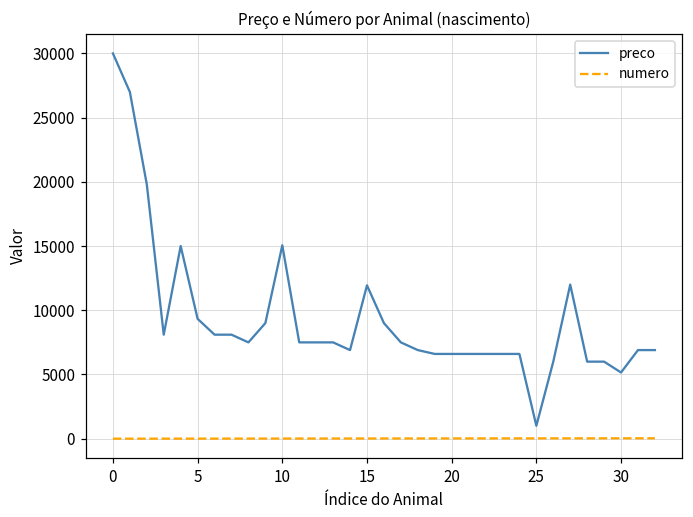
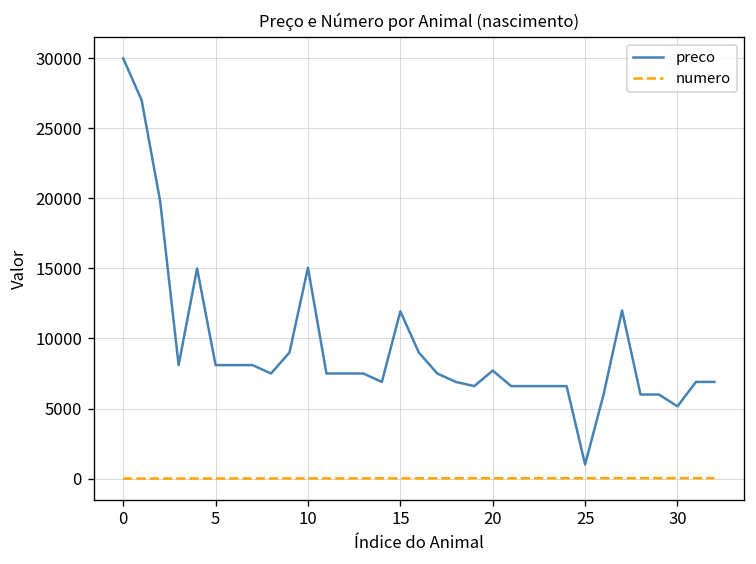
preco, 5: 9300 -> 8100
preco, 20: 6600 -> 7700
